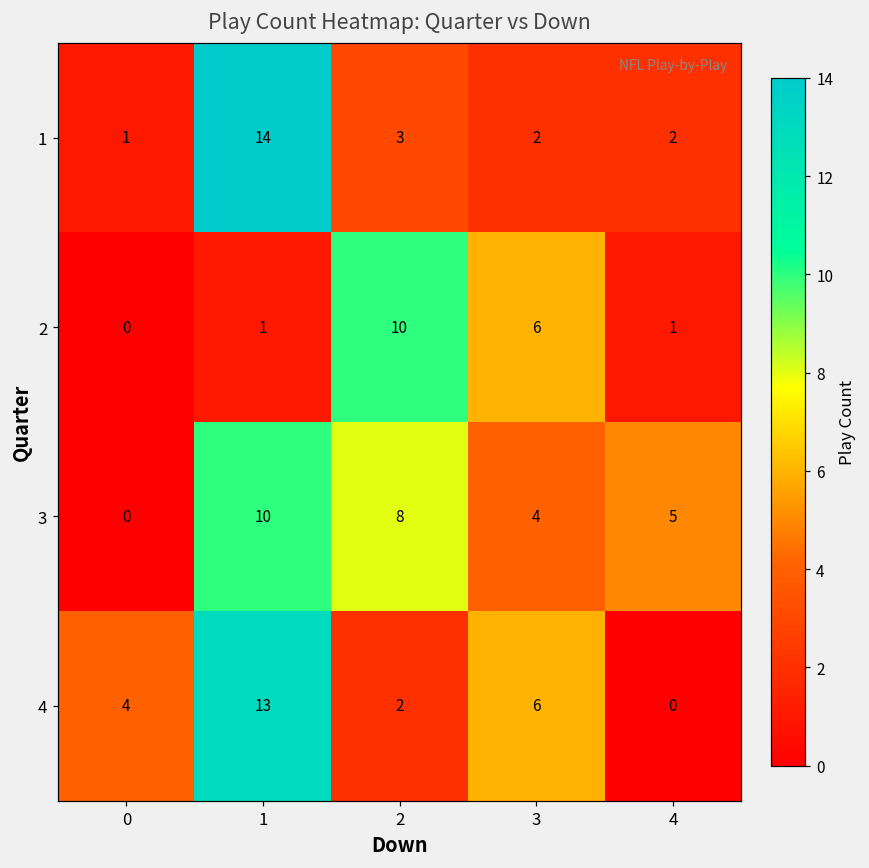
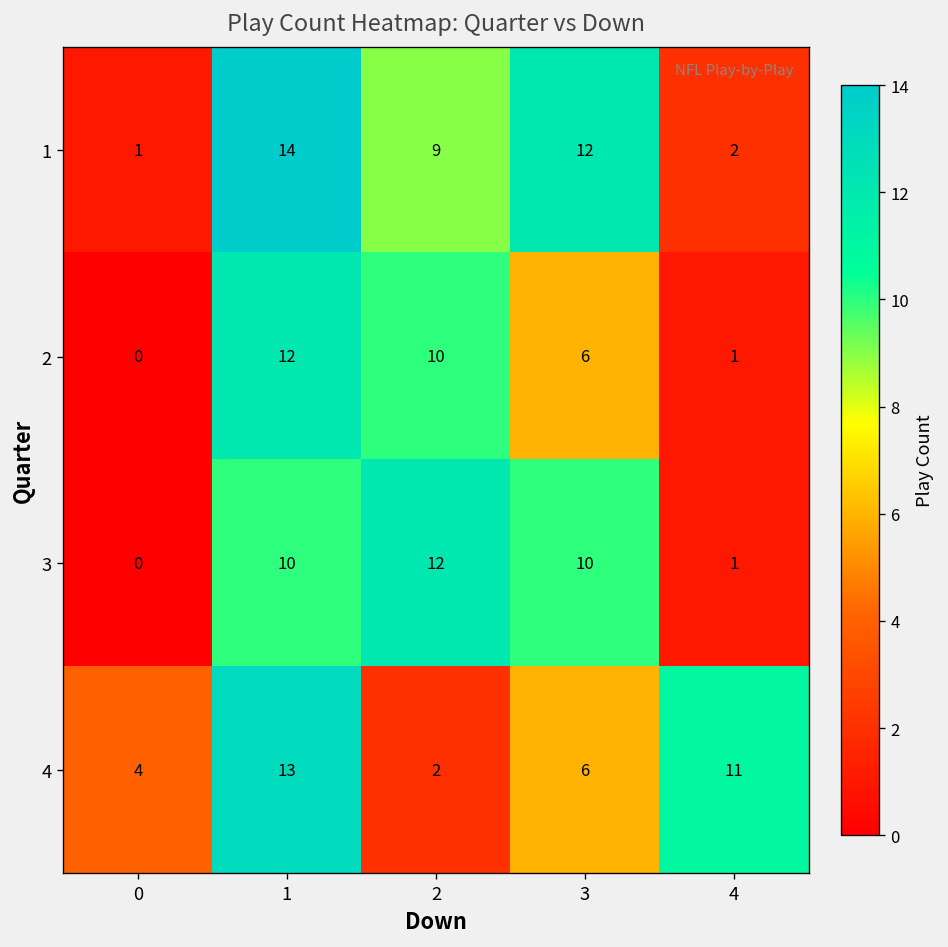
1, 2: 3 -> 9
1, 3: 2 -> 12
2, 1: 1 -> 12
3, 2: 8 -> 12
3, 3: 4 -> 10
3, 4: 5 -> 1
4, 4: 0 -> 11
